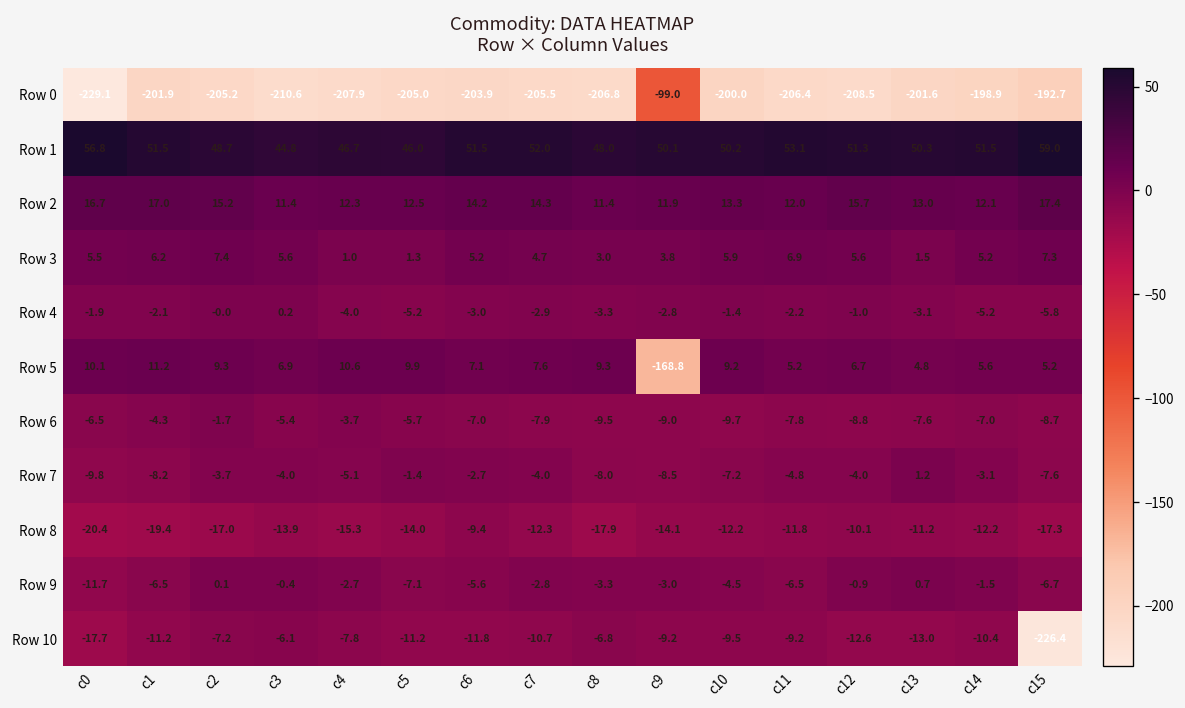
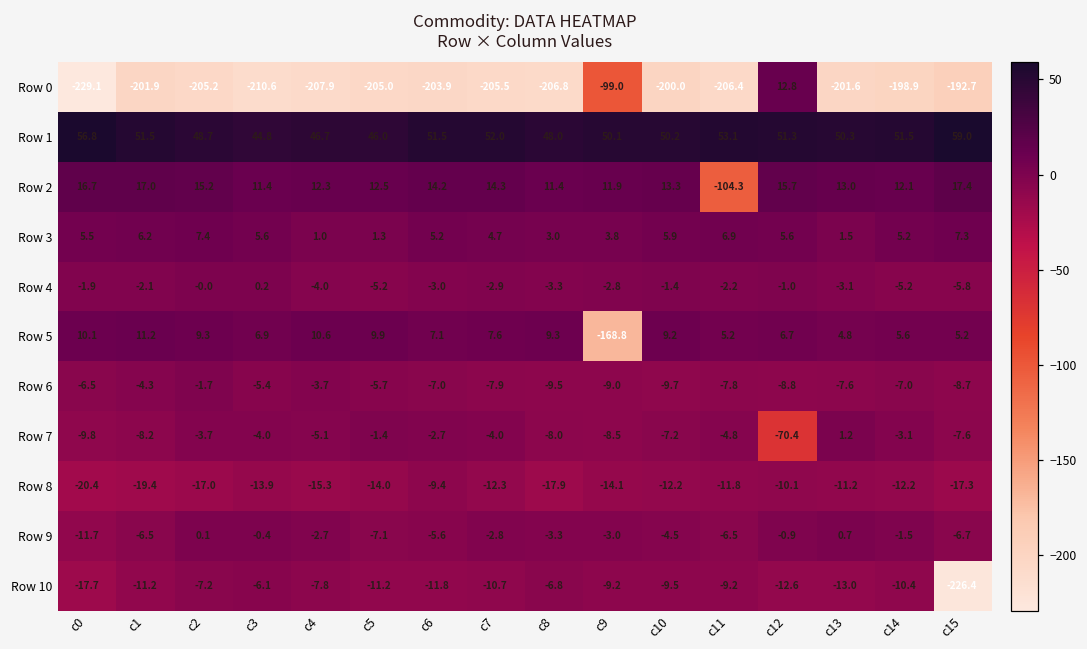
Row 0, c12: -208.5 -> 12.8
Row 2, c11: 12.0 -> -104.3
Row 7, c12: -4.0 -> -70.4
